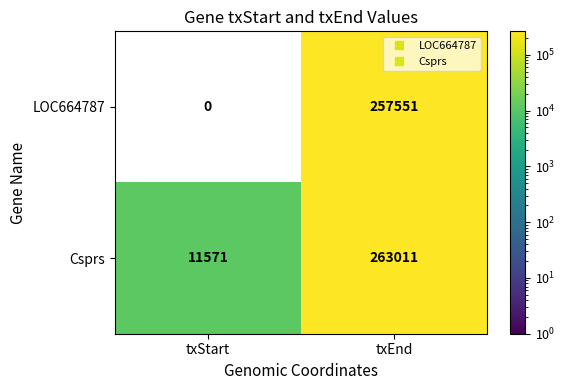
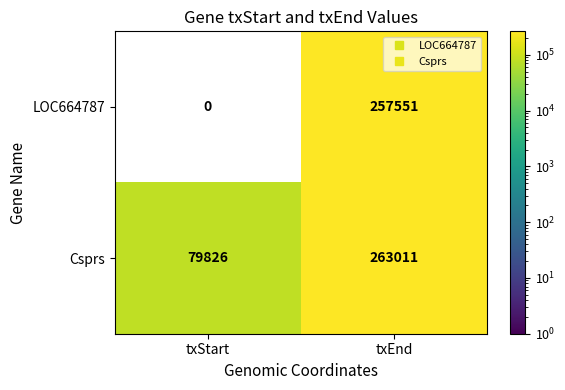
Csprs, txStart: 11571 -> 79826
